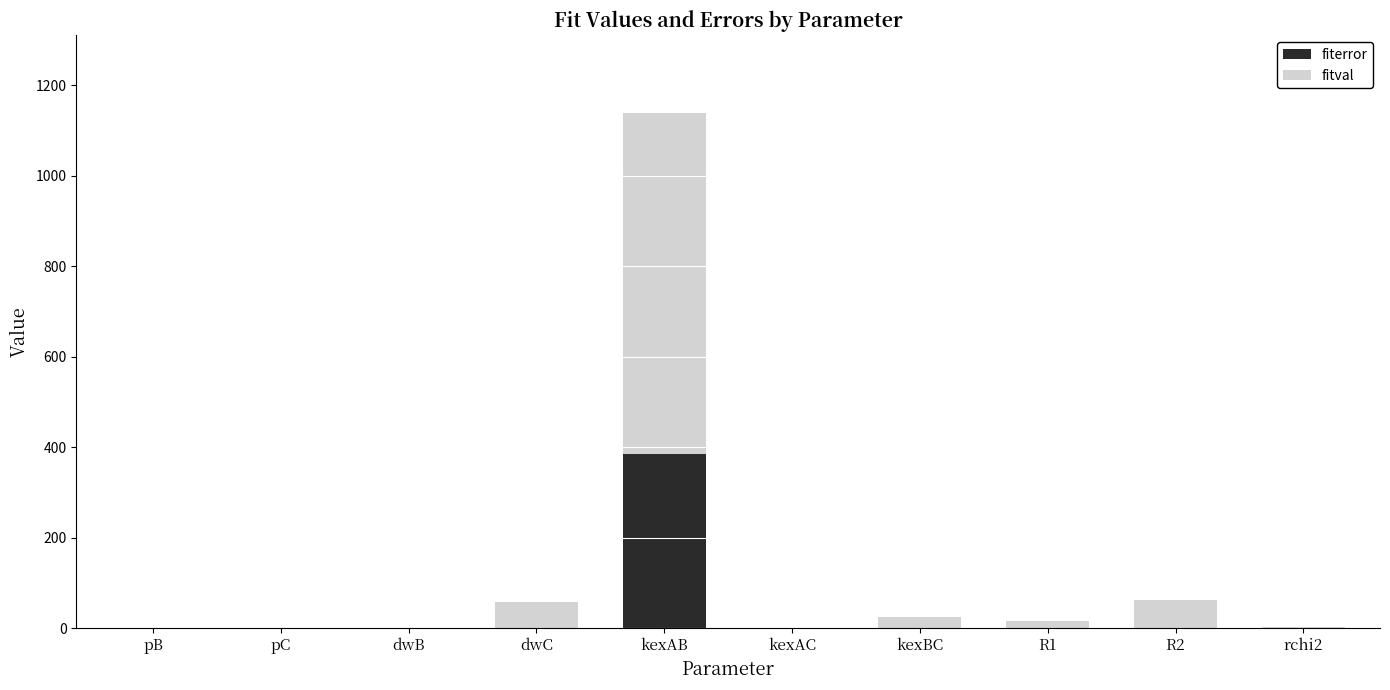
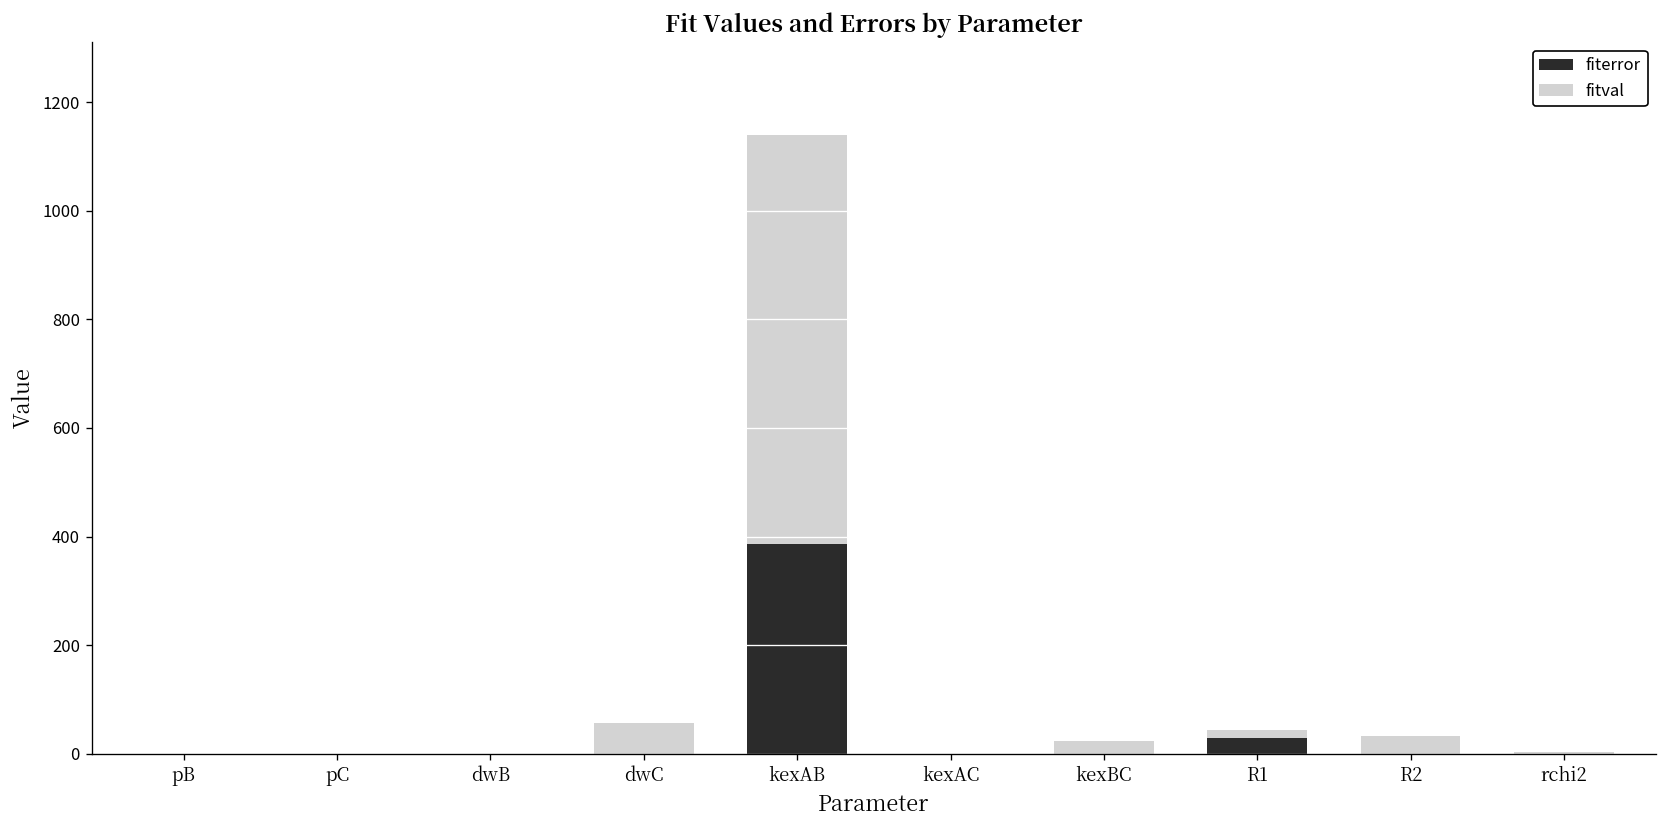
fiterror, R1: 0 -> 30
fitval, R2: 60 -> 30
